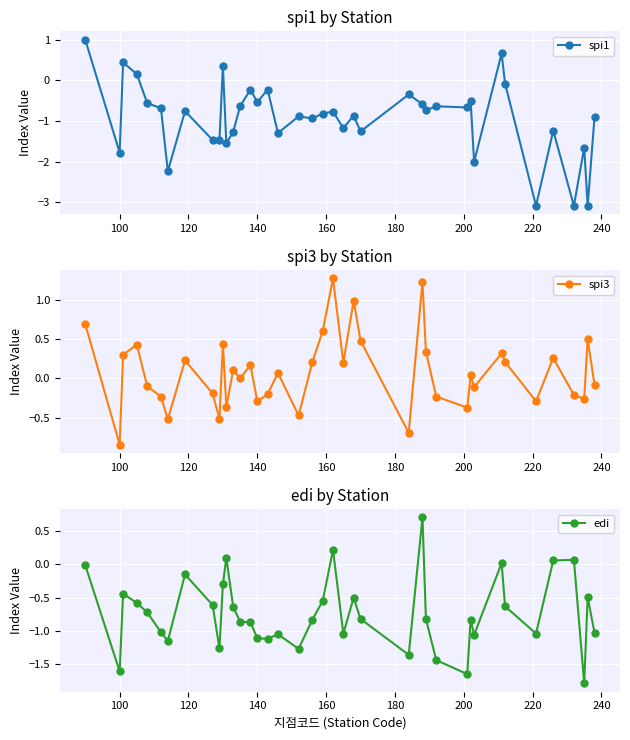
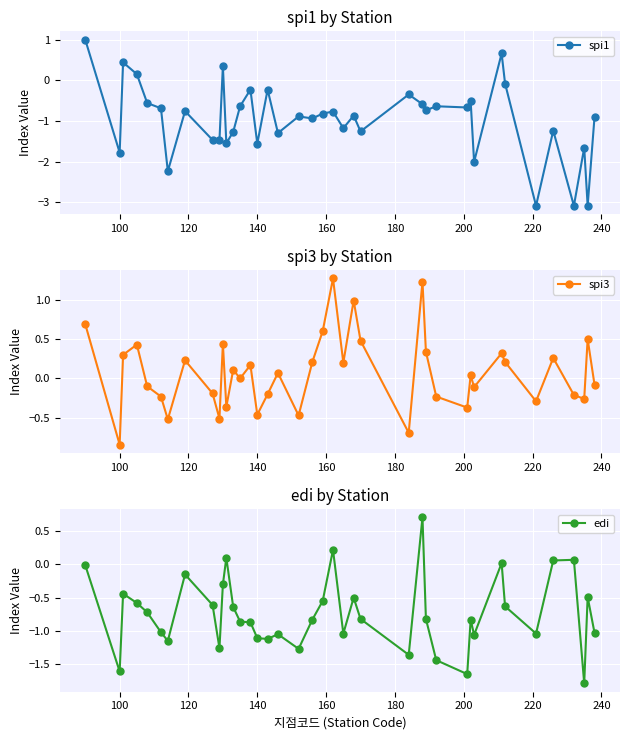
spi1 by Station, 140: -0.5 -> -1.6
spi3 by Station, 140: -0.3 -> -0.5
